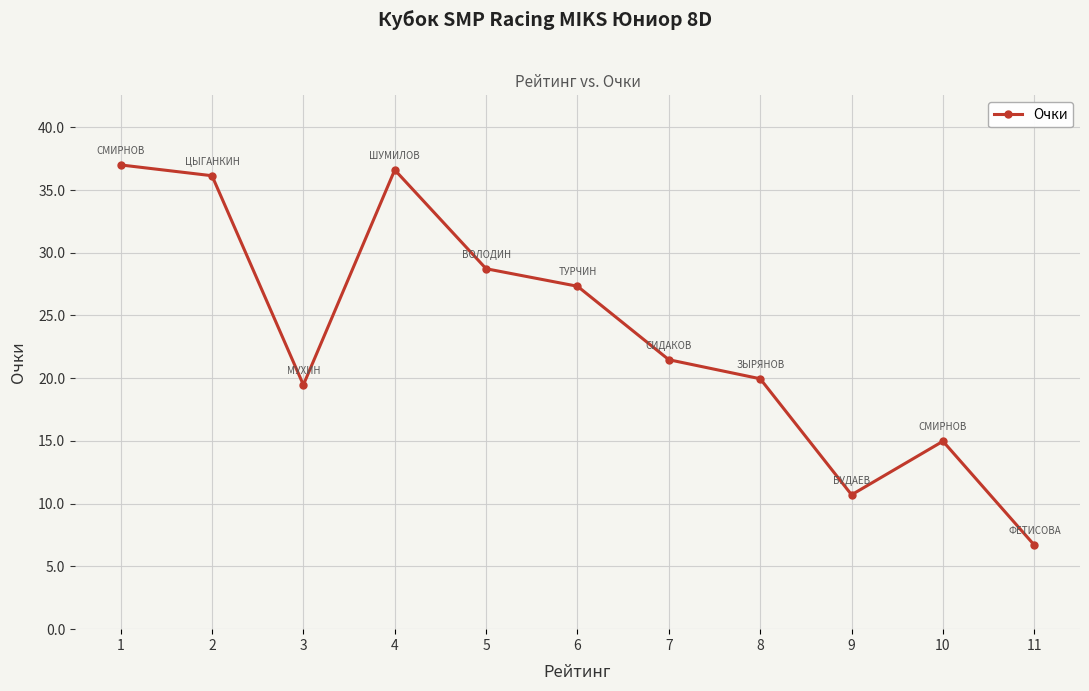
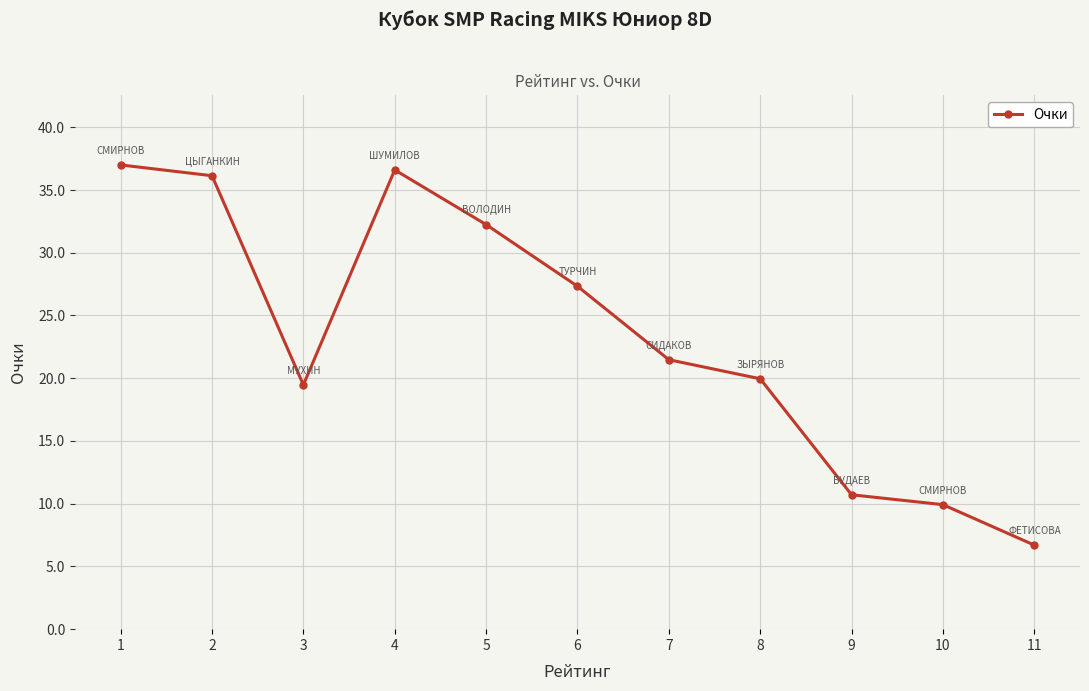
5: 28.7 -> 32.2
10: 15.0 -> 9.9
